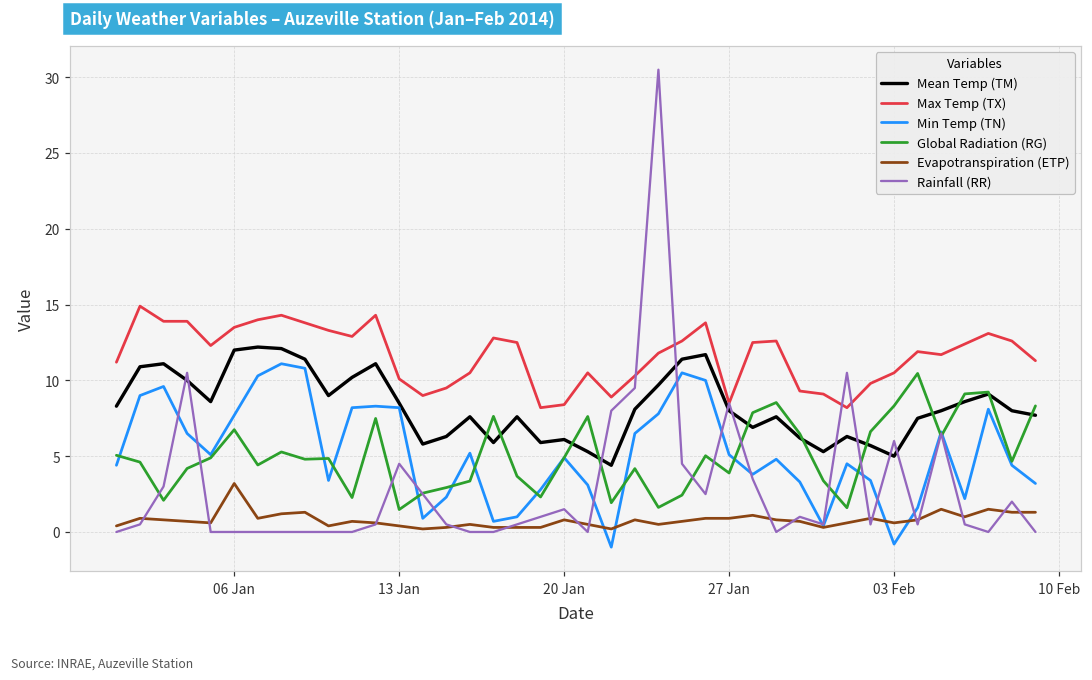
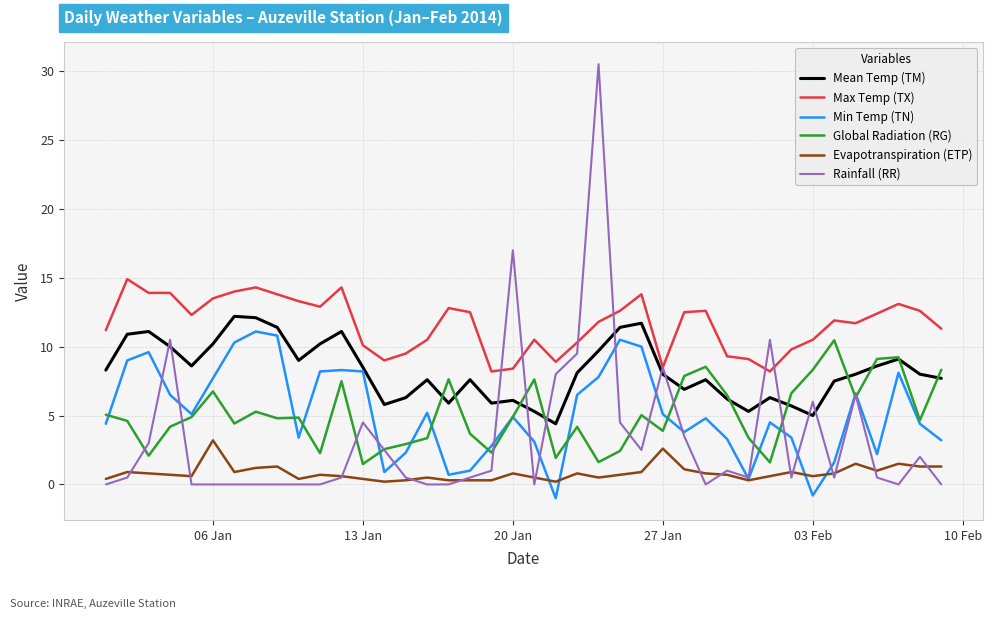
Mean Temp (TM), 06 Jan: 12.0 -> 10.2
Rainfall (RR), 20 Jan: 1.5 -> 17.0
Evapotranspiration (ETP), 27 Jan: 0.9 -> 2.6
